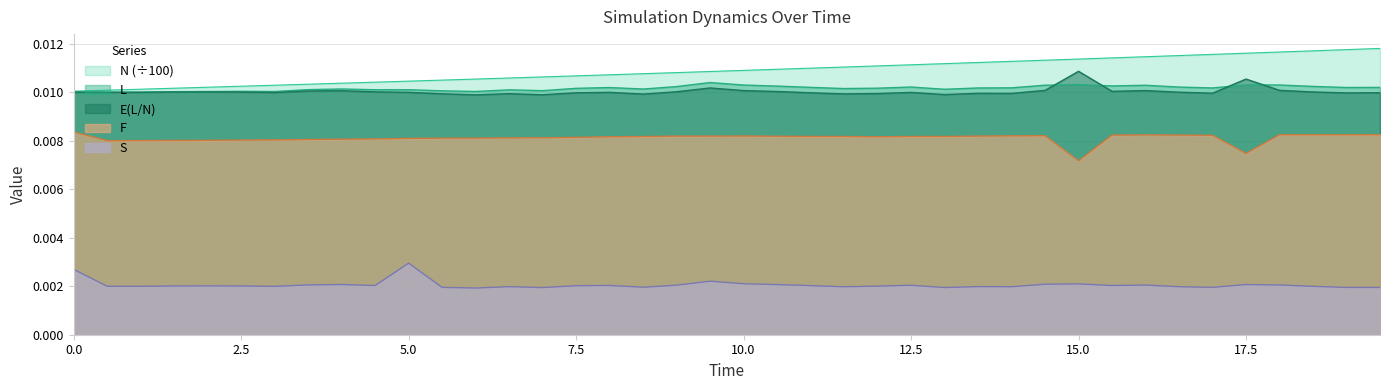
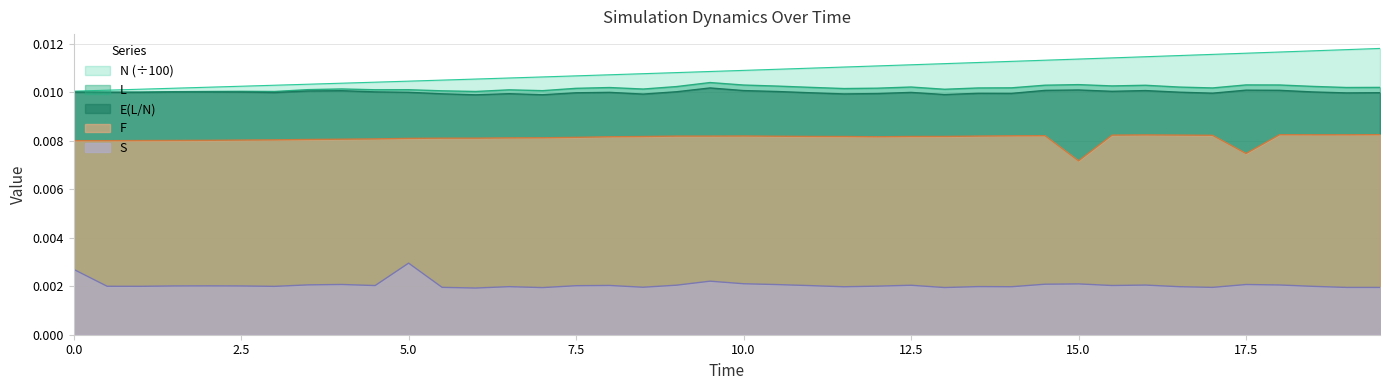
F, 0.0: 0.0084 -> 0.0080
E(L/N), 15.0: 0.0109 -> 0.0101
E(L/N), 17.5: 0.0105 -> 0.0101
